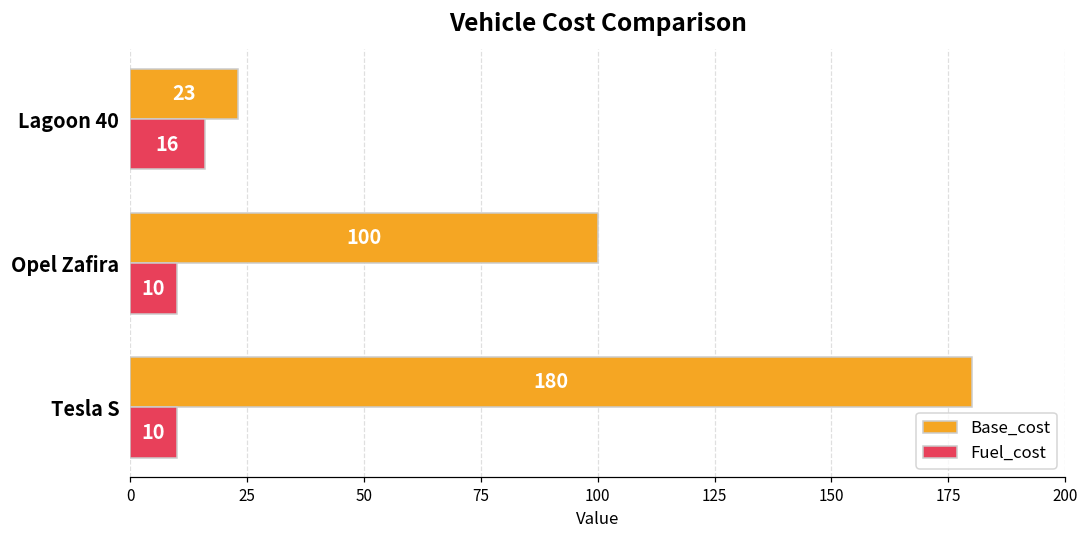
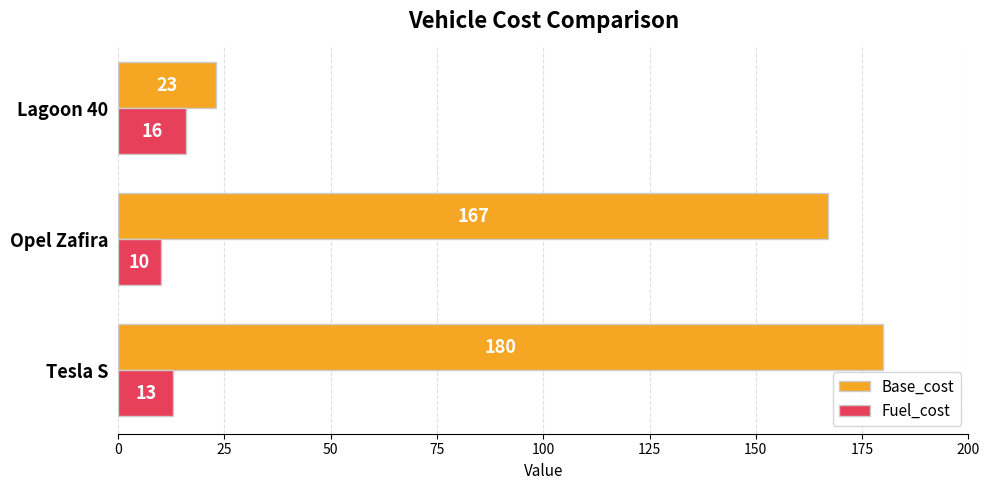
Base_cost, Opel Zafira: 100 -> 167
Fuel_cost, Tesla S: 10 -> 13
